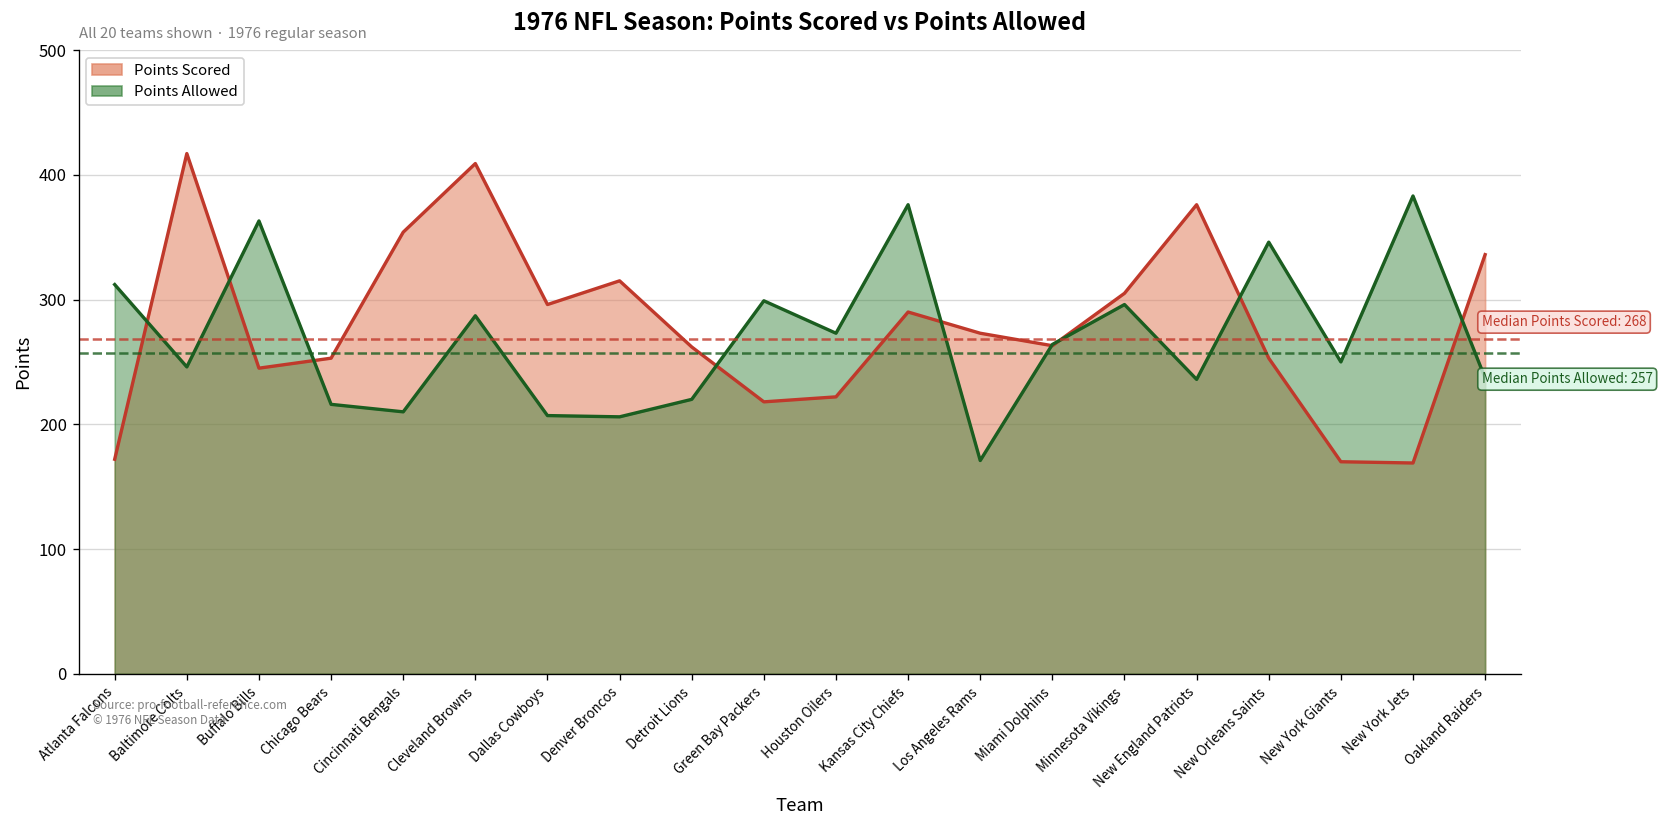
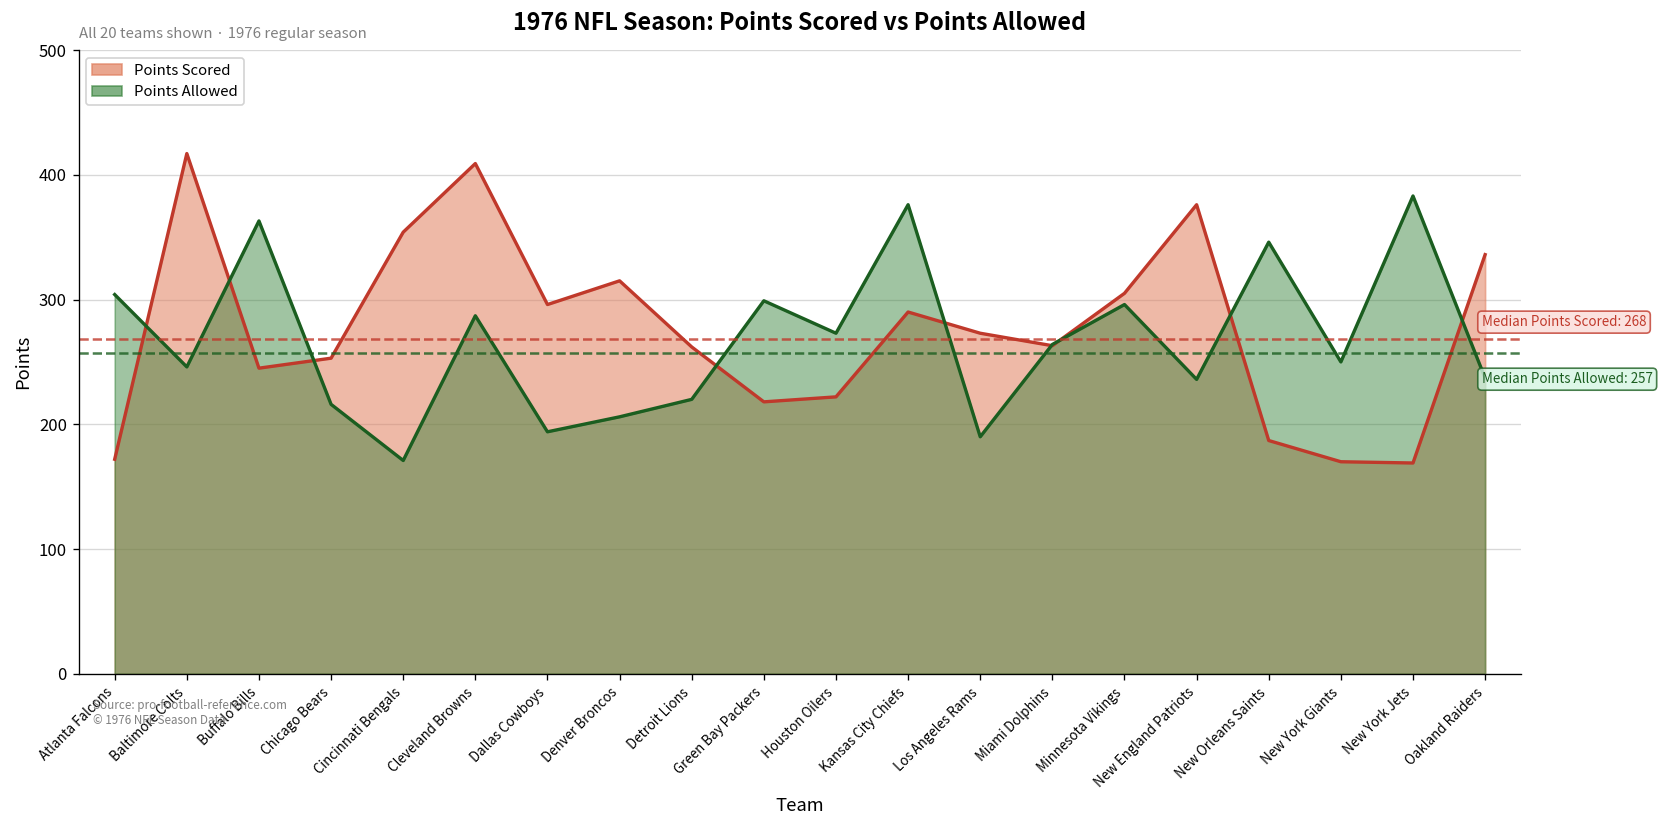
Points Allowed, Atlanta Falcons: 312 -> 304
Points Allowed, Cincinnati Bengals: 210 -> 171
Points Allowed, Dallas Cowboys: 207 -> 194
Points Allowed, Los Angeles Rams: 171 -> 190
Points Scored, New Orleans Saints: 253 -> 187
